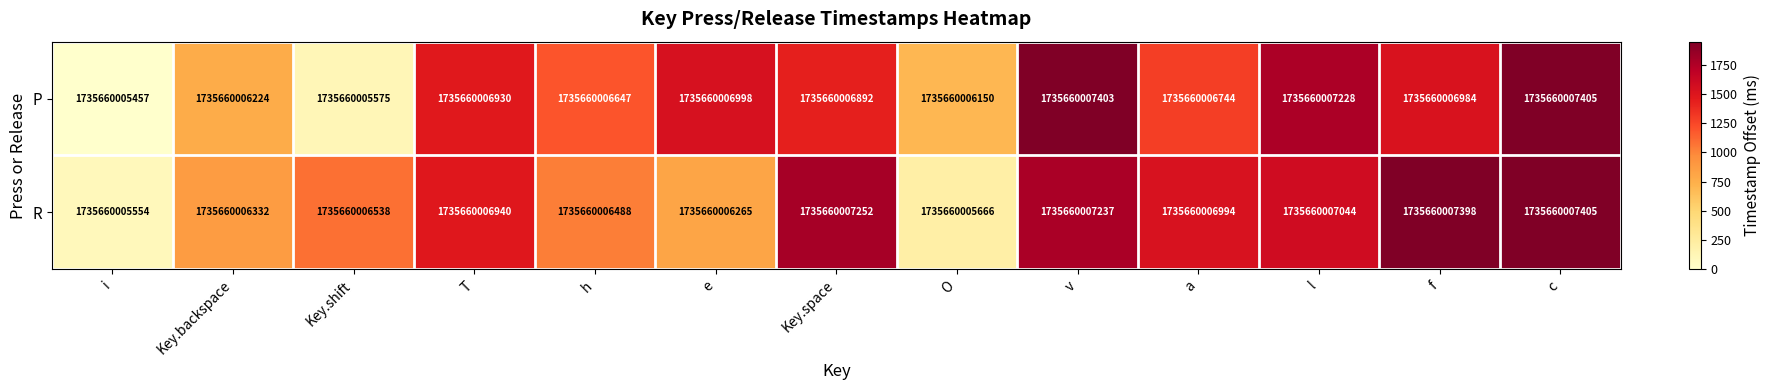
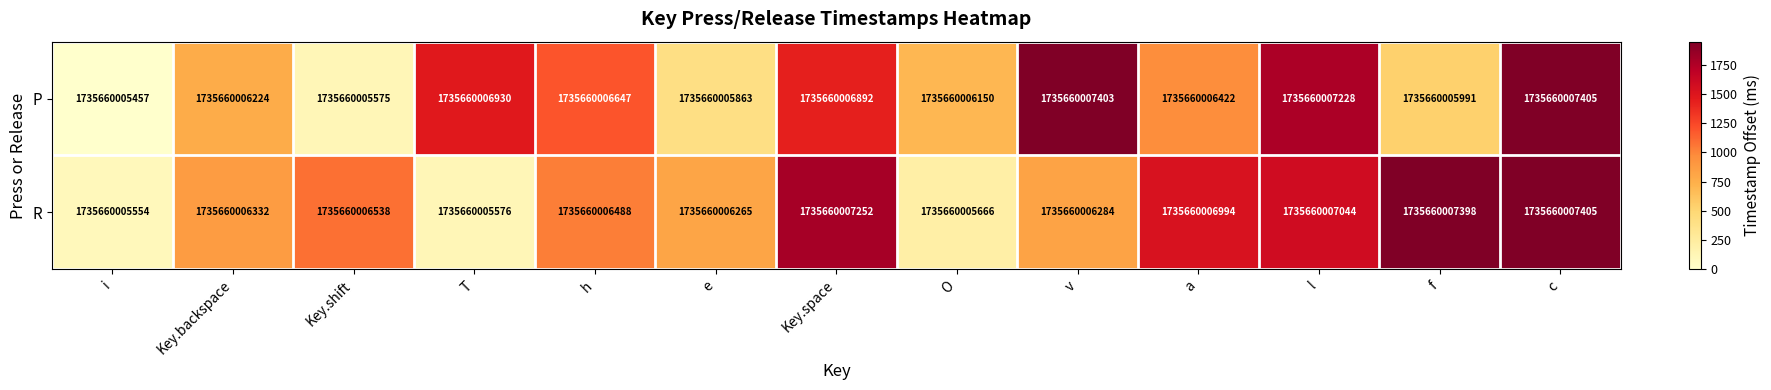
P, e: 1735660006998 -> 1735660005863
P, a: 1735660006744 -> 1735660006422
P, f: 1735660006984 -> 1735660005991
R, T: 1735660006940 -> 1735660005576
R, v: 1735660007237 -> 1735660006284
